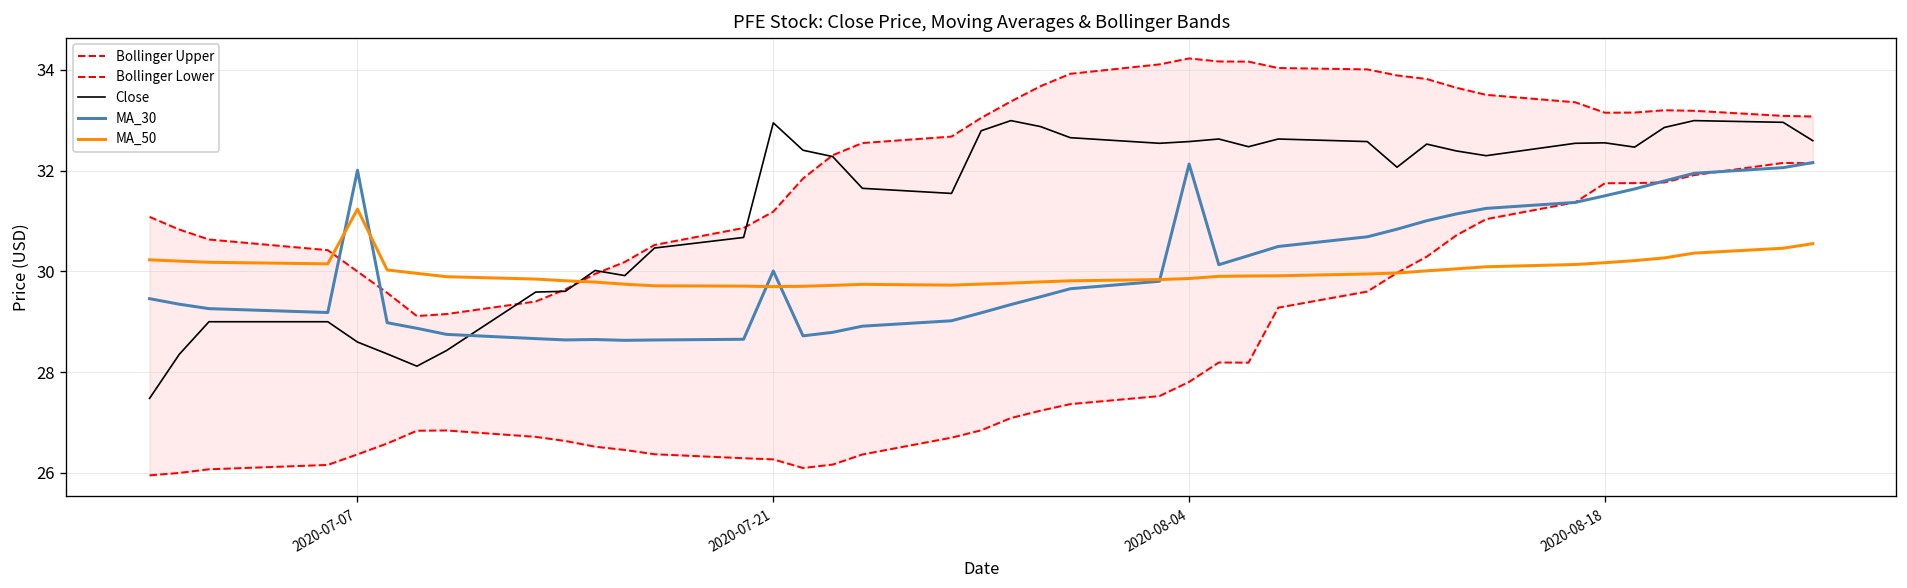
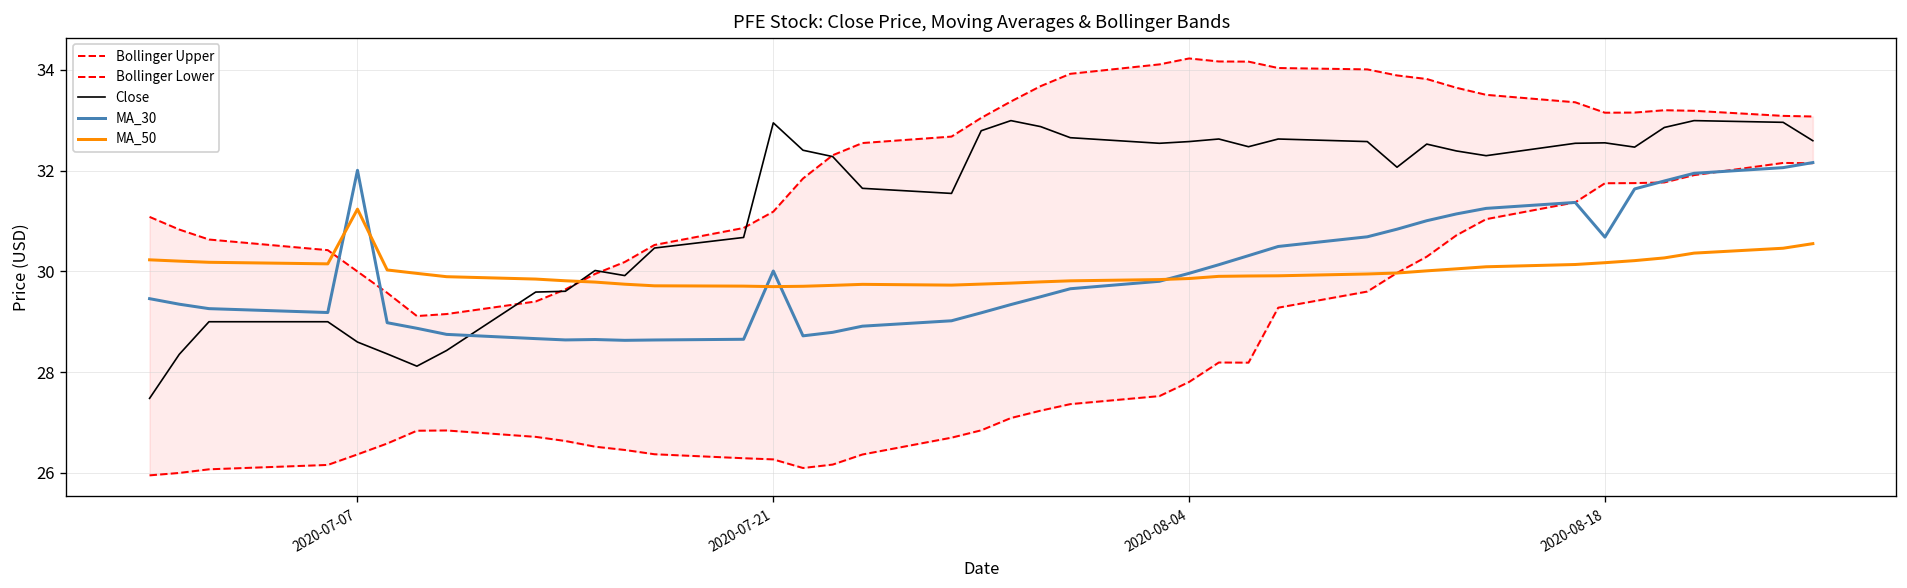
MA_30, 2020-08-04: 32.1 -> 30.0
MA_30, 2020-08-18: 31.5 -> 30.7
